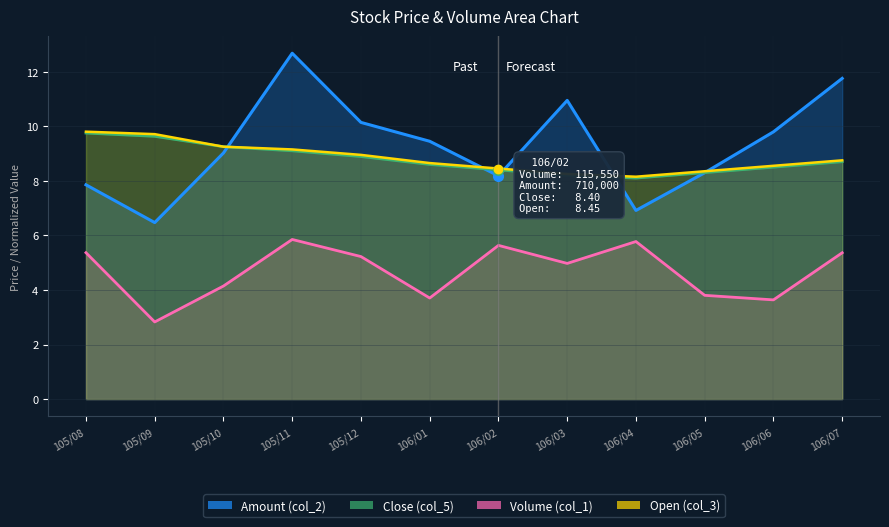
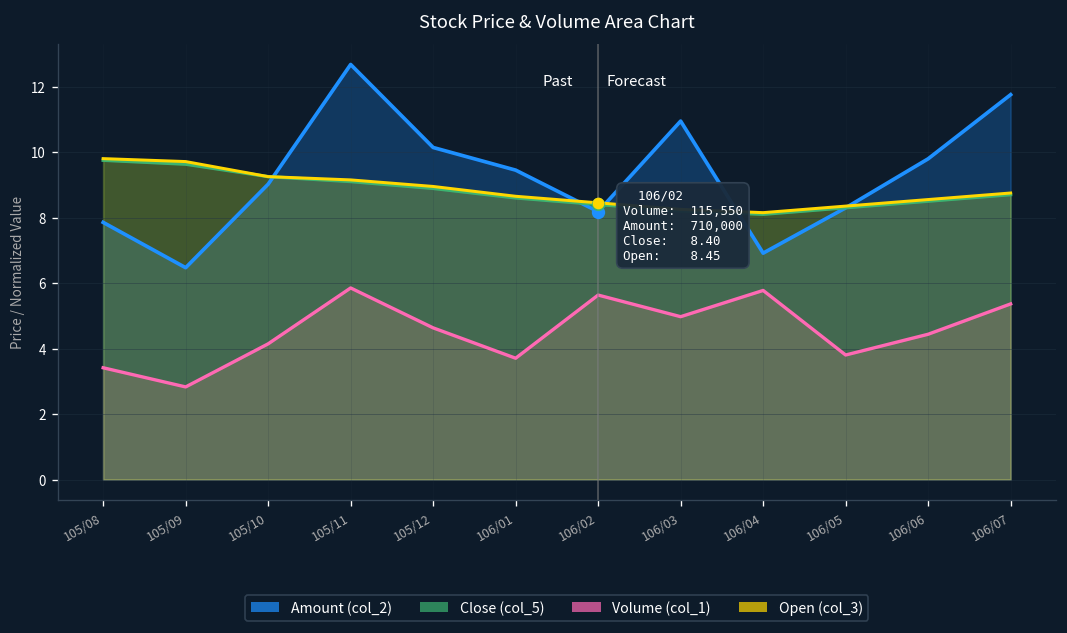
Volume (col_1), 105/08: 5.4 -> 3.4
Volume (col_1), 105/12: 5.2 -> 4.6
Volume (col_1), 106/06: 3.6 -> 4.4
